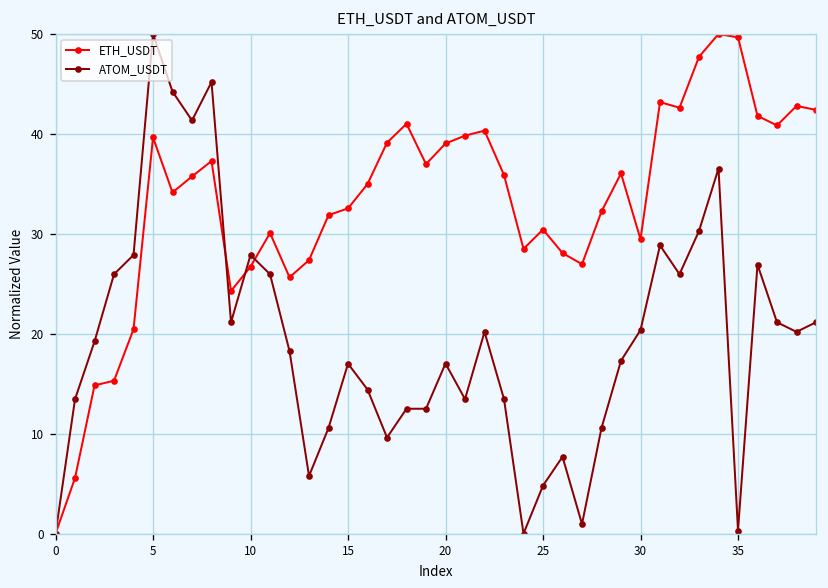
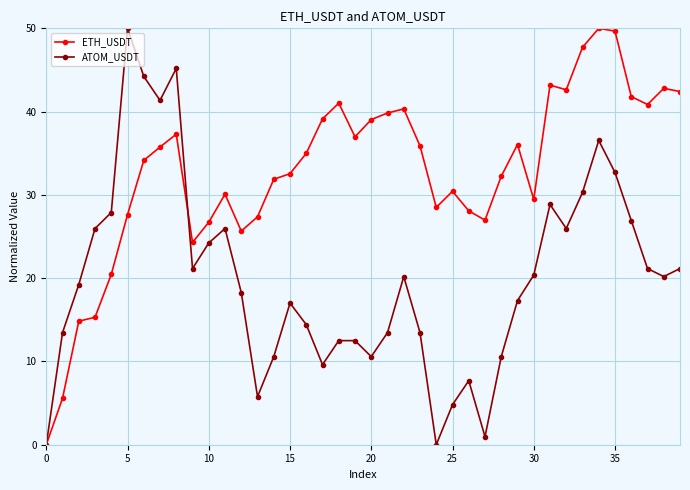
ETH_USDT, 5: 40 -> 28
ATOM_USDT, 10: 28 -> 24
ATOM_USDT, 20: 17 -> 11
ATOM_USDT, 35: 0 -> 33
